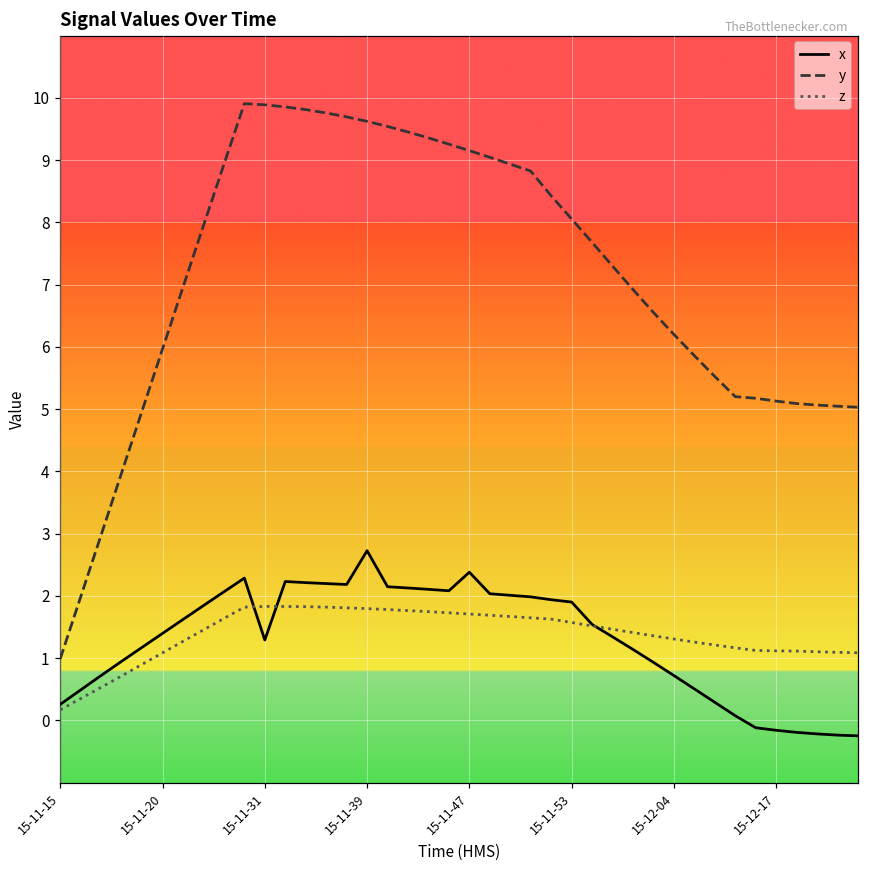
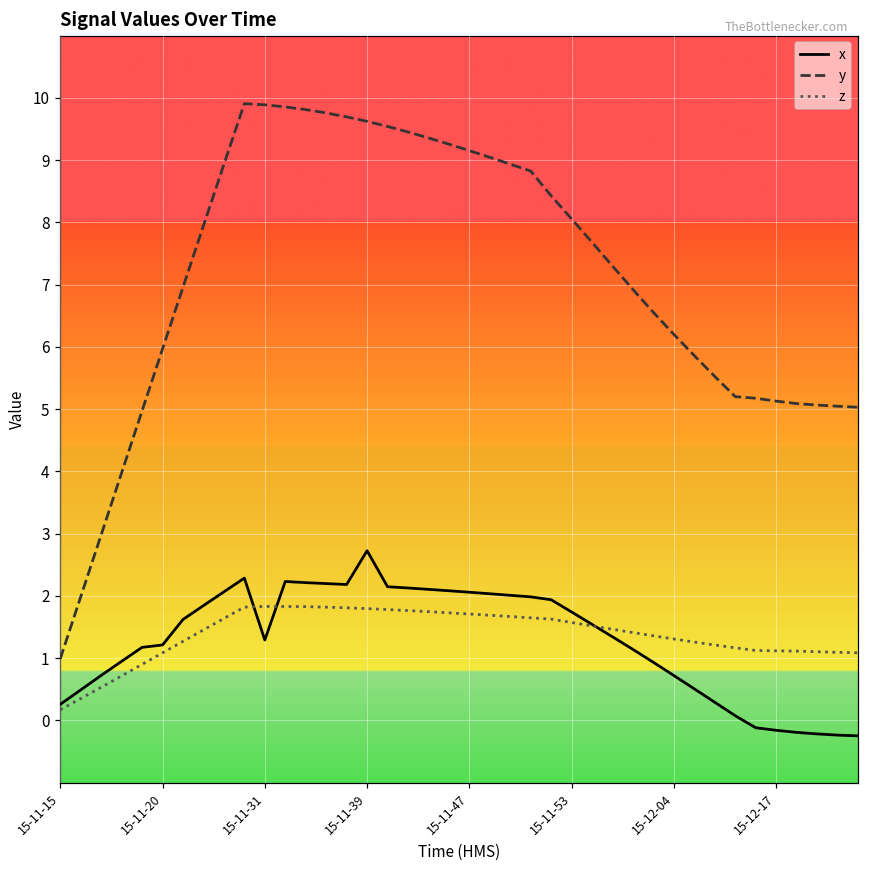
x, 15-11-20: 1.4 -> 1.2
x, 15-11-47: 2.4 -> 2.1
x, 15-11-53: 1.9 -> 1.7
